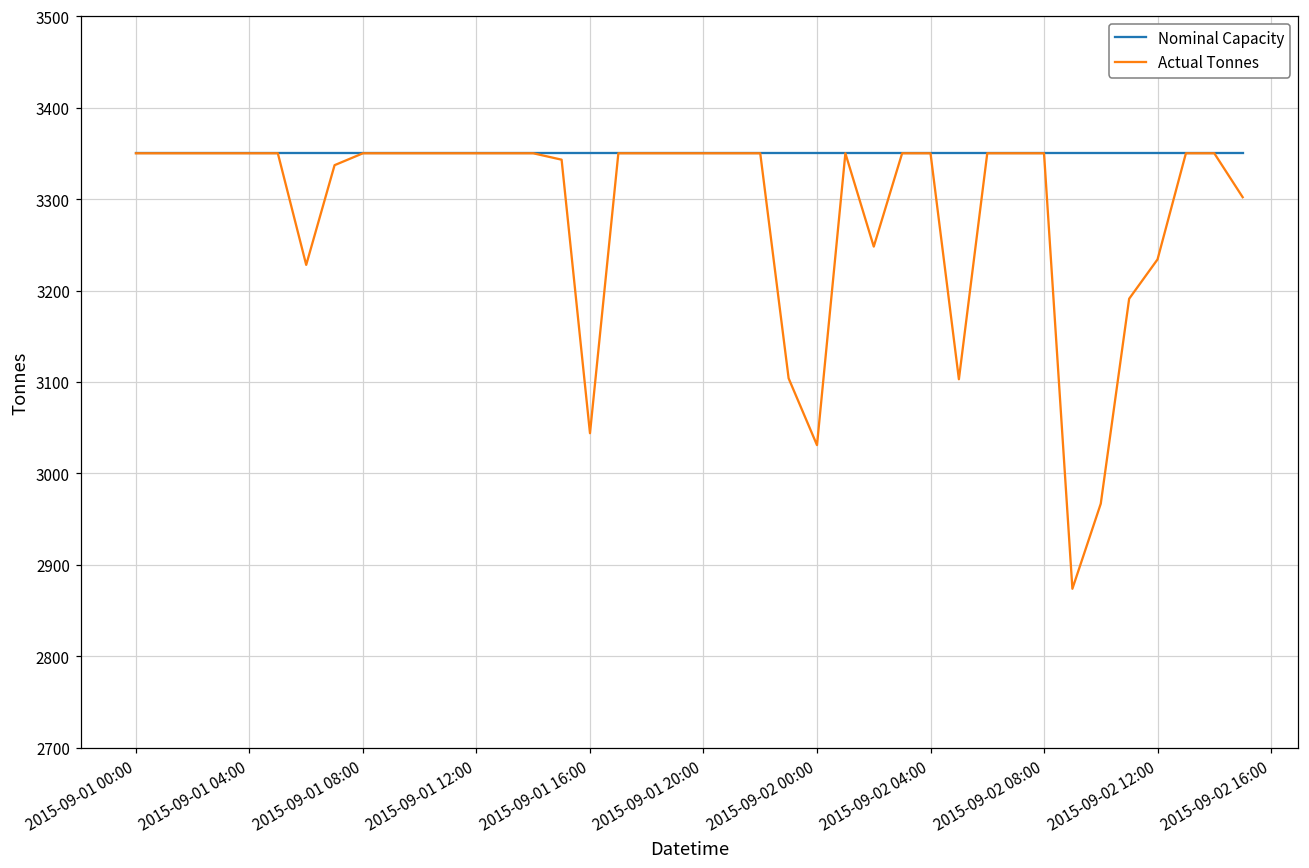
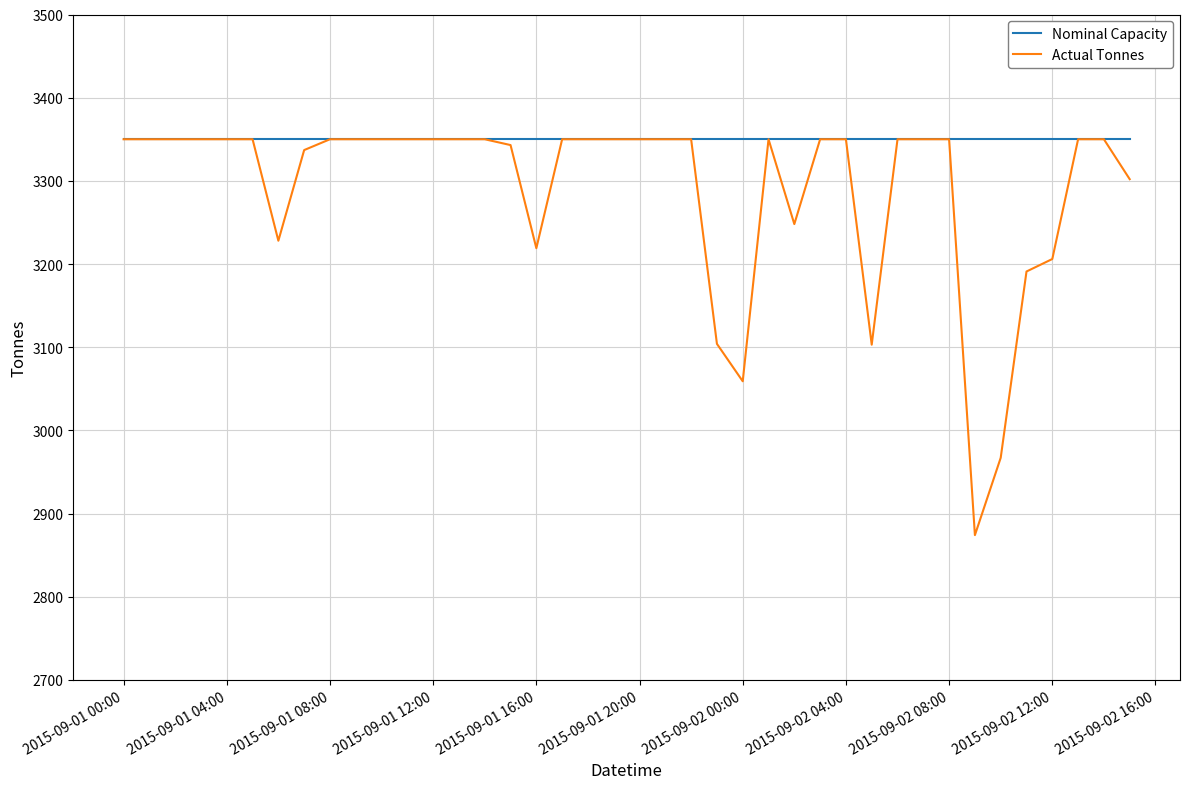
Actual Tonnes, 2015-09-01 16:00: 3040 -> 3220
Actual Tonnes, 2015-09-02 00:00: 3030 -> 3060
Actual Tonnes, 2015-09-02 12:00: 3230 -> 3210
